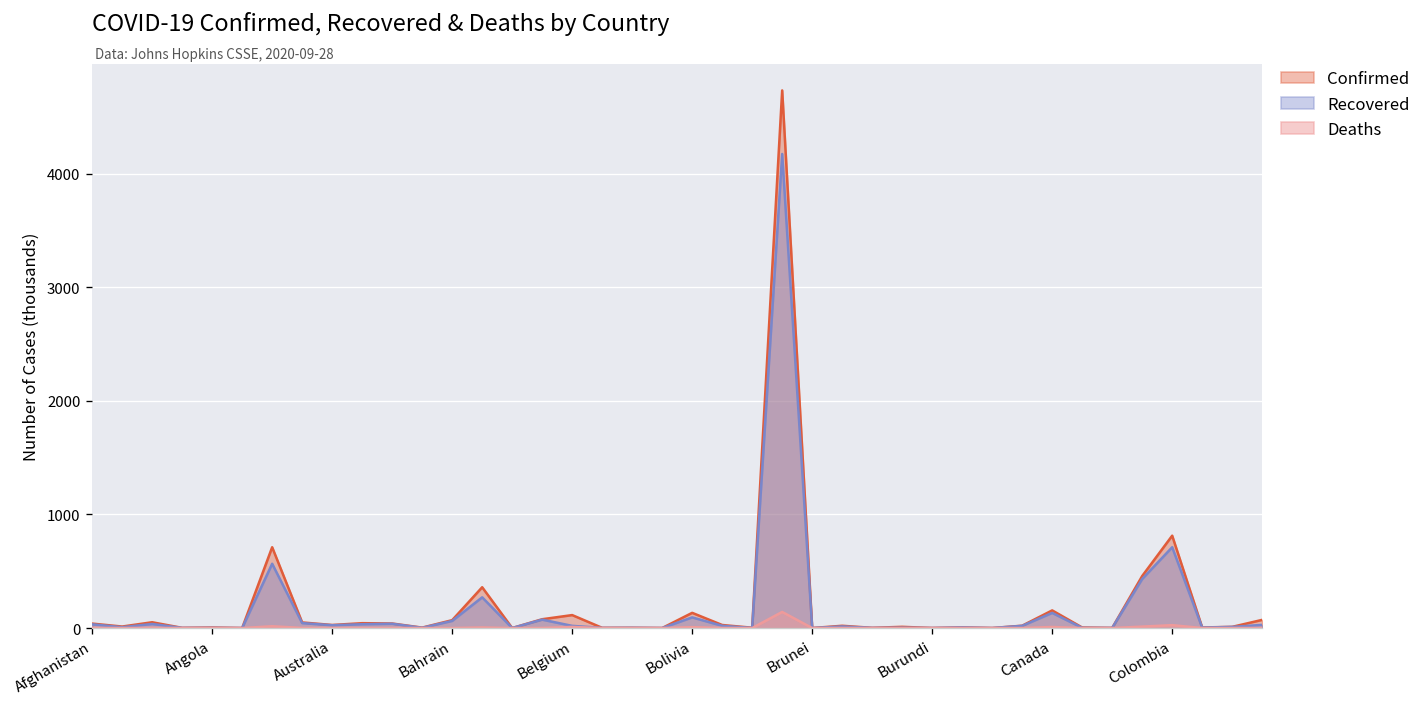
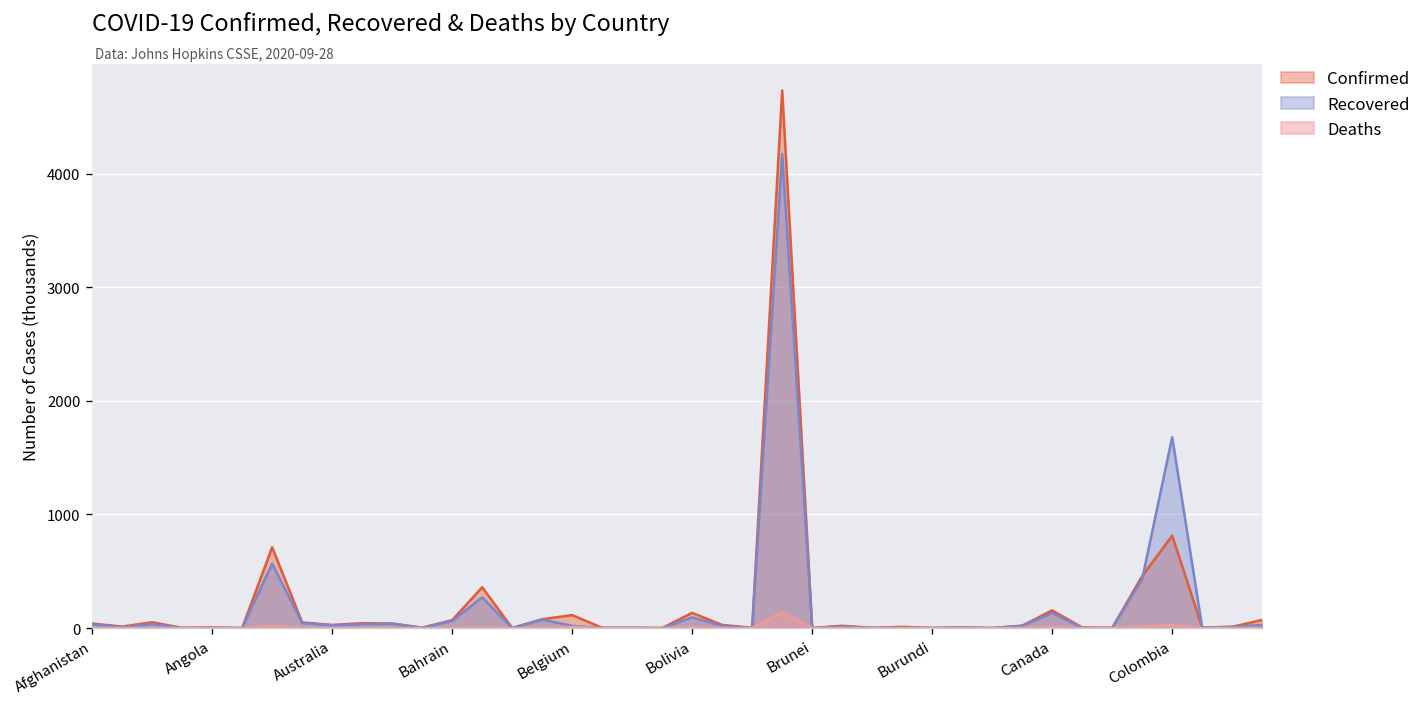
Recovered, Colombia: 700 -> 1700
